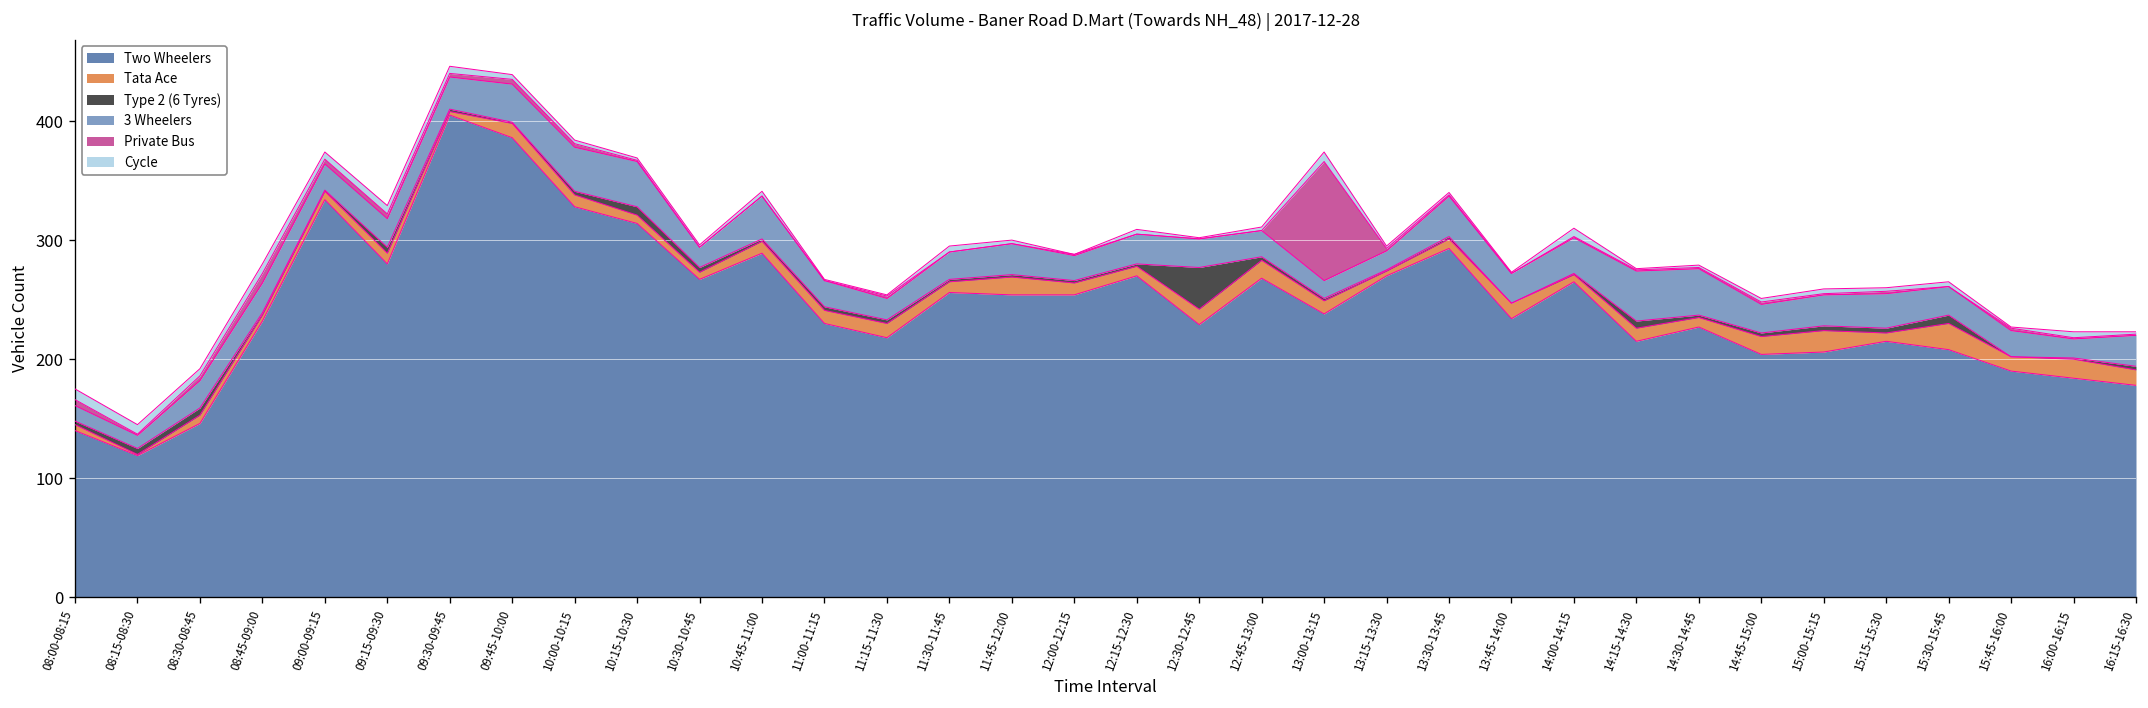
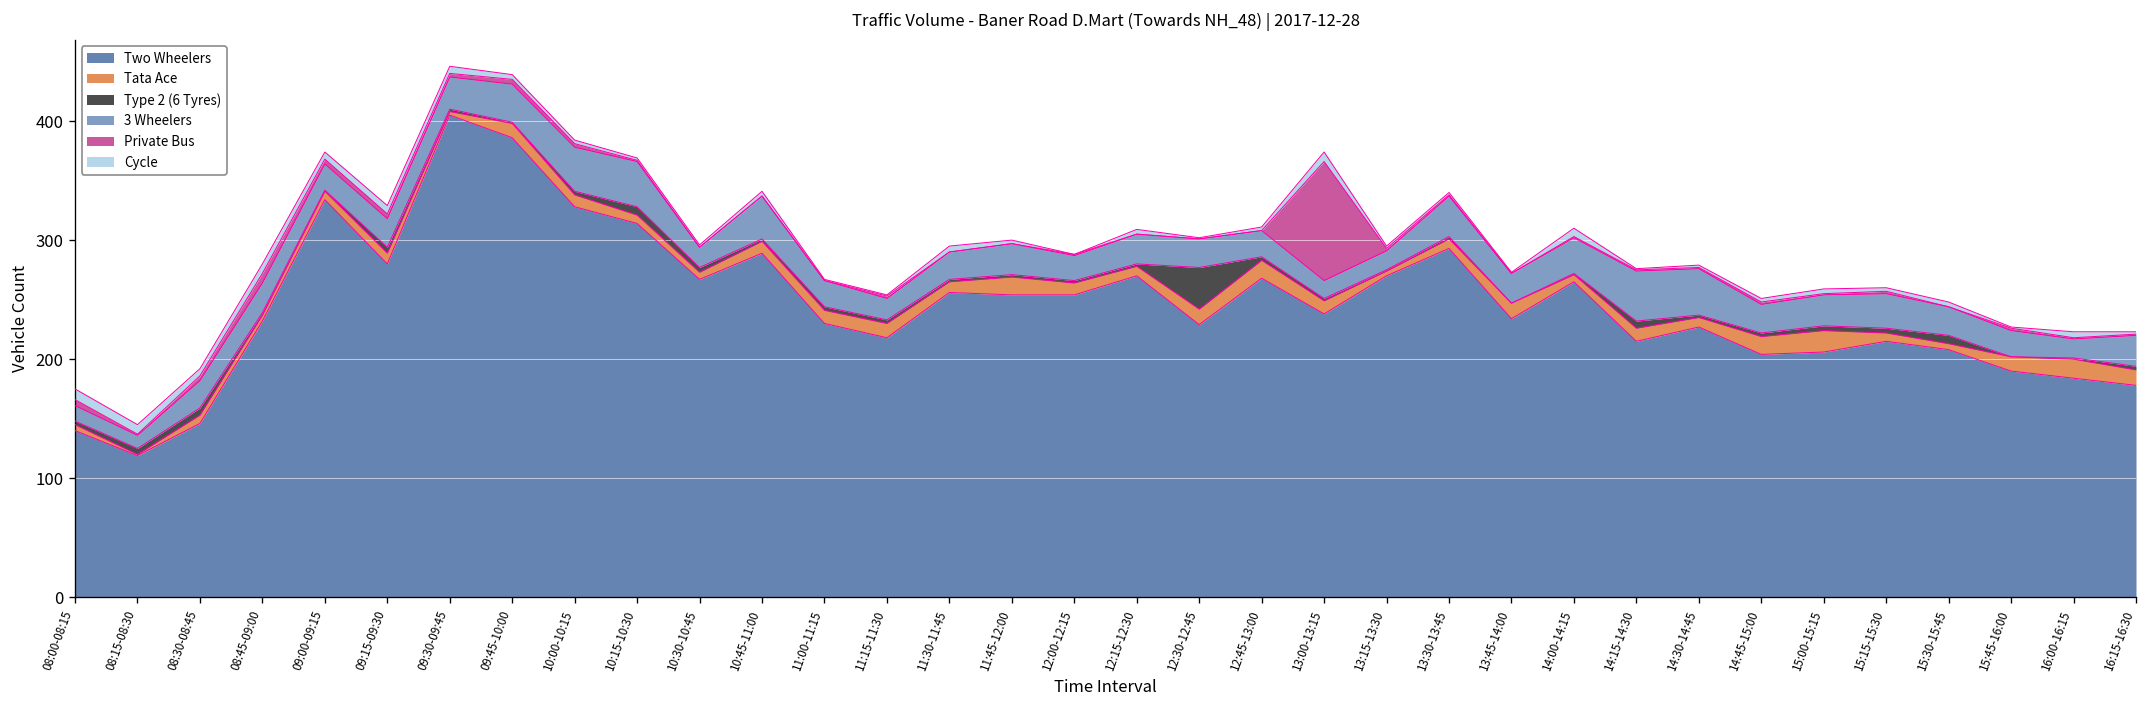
Tata Ace, 15:30-15:45: 20 -> 10
